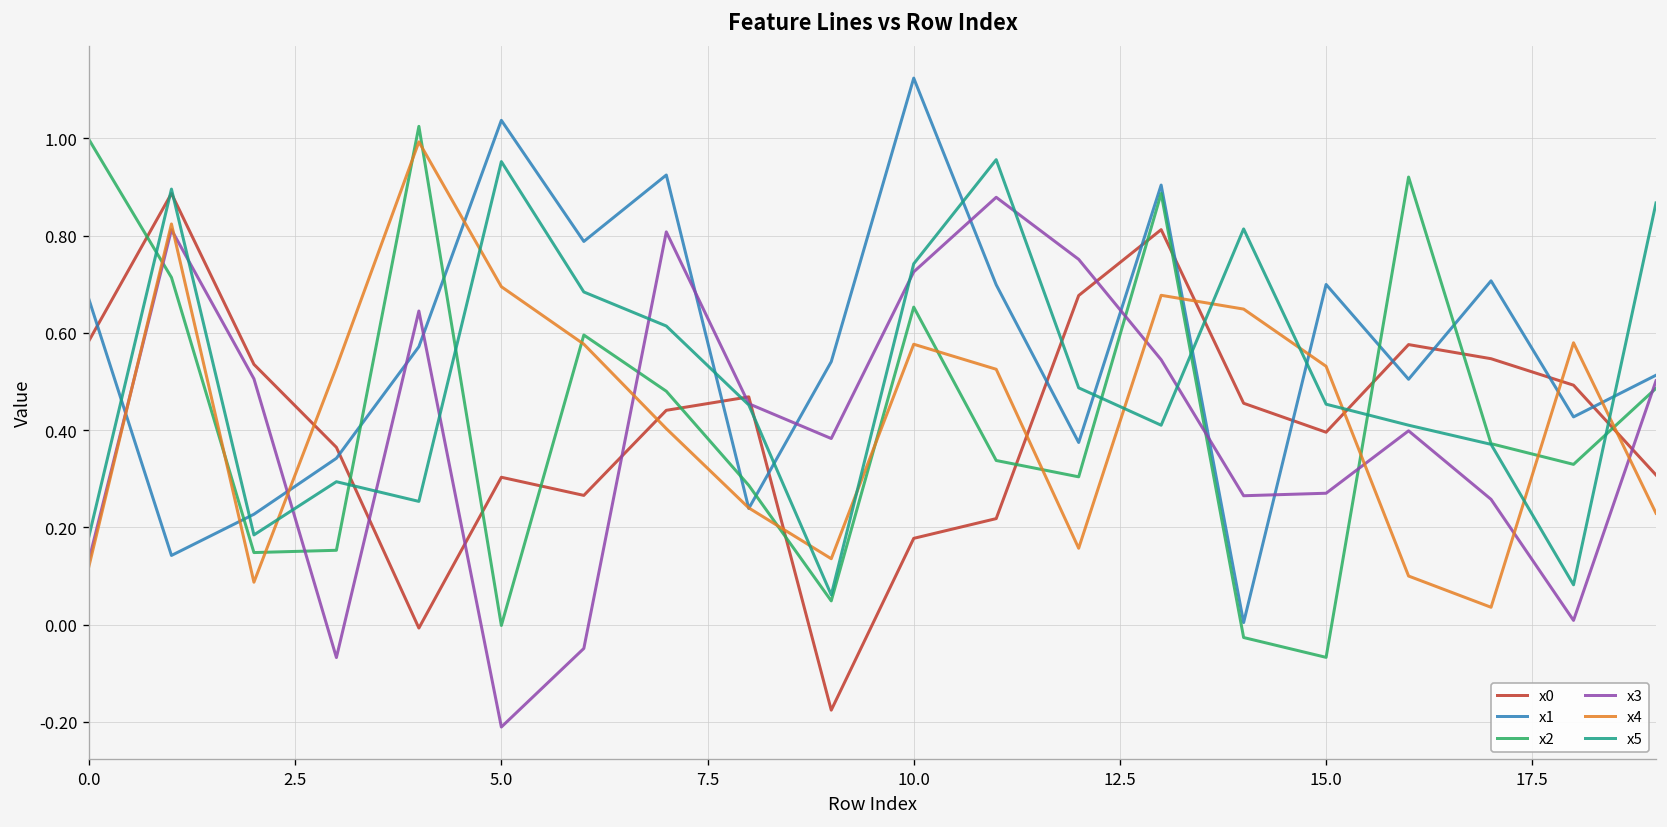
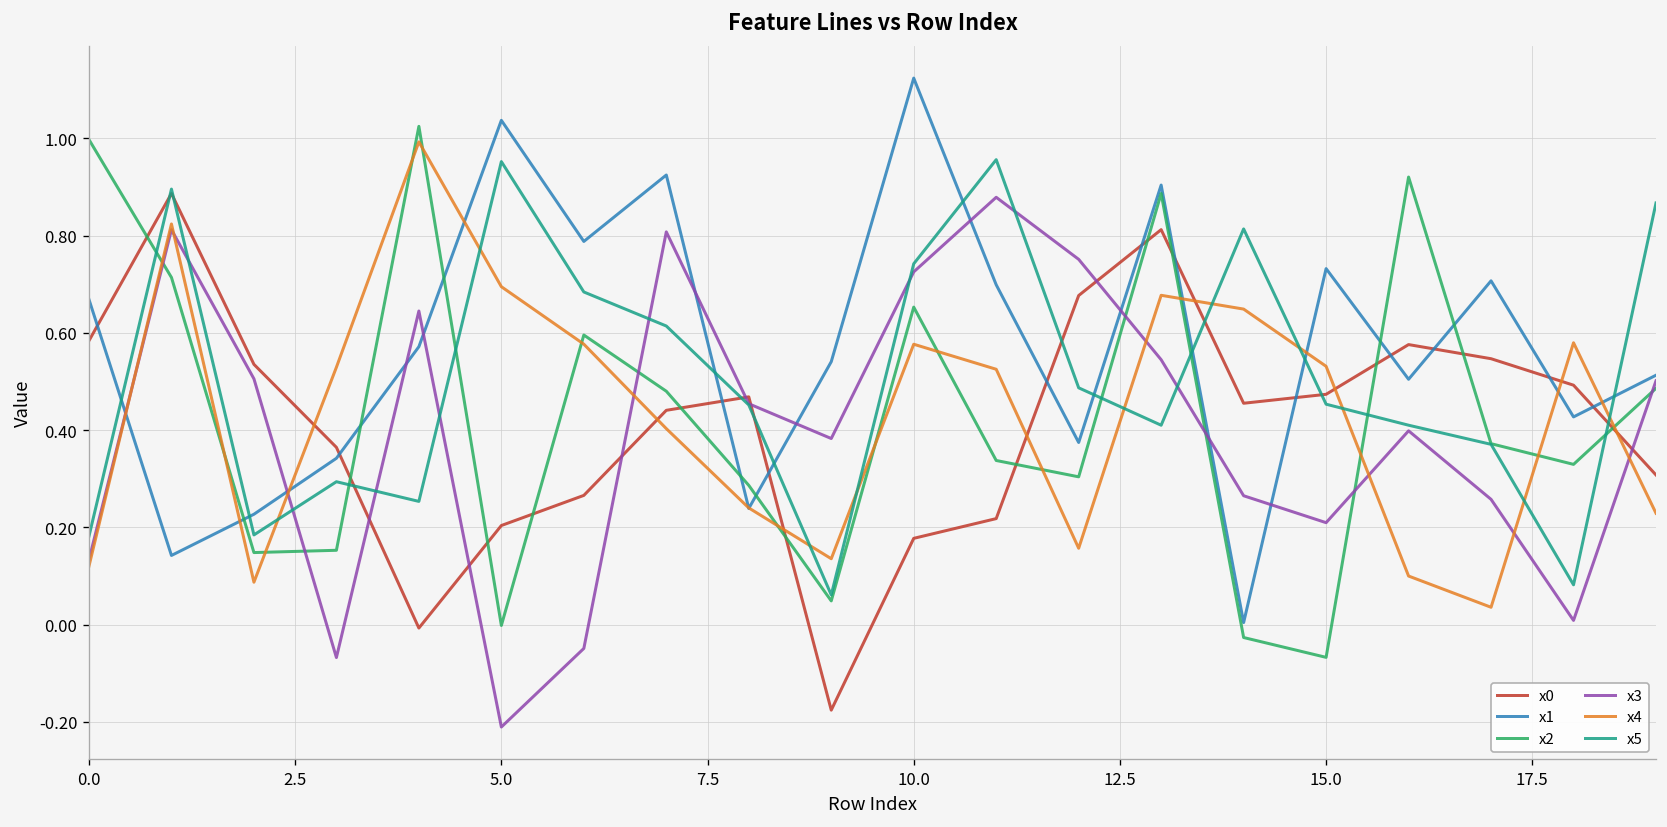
x0, 5.0: 0.30 -> 0.20
x0, 15.0: 0.40 -> 0.47
x1, 15.0: 0.70 -> 0.73
x3, 15.0: 0.27 -> 0.21
